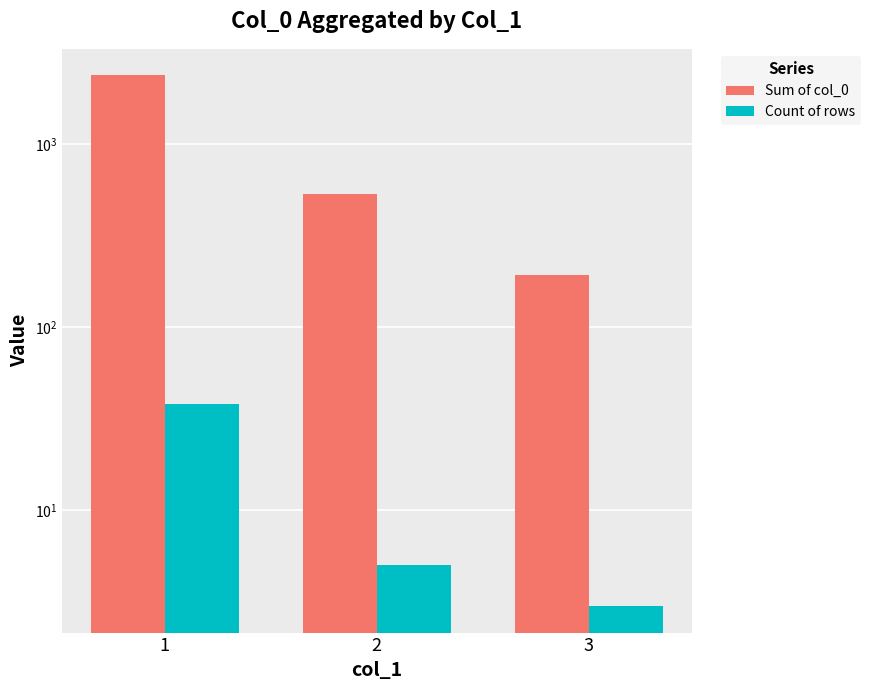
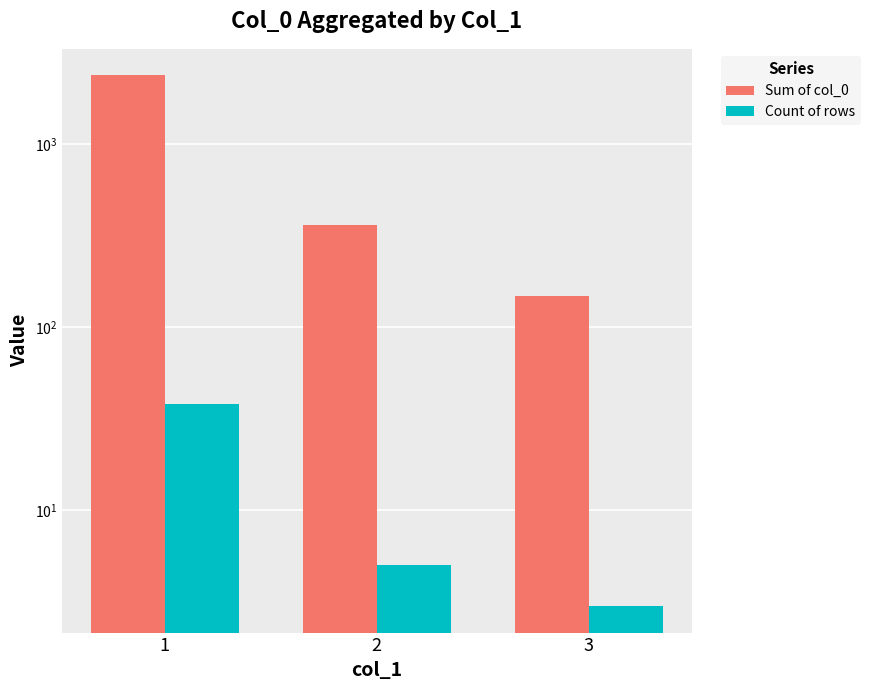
Sum of col_0, 2: 530 -> 370
Sum of col_0, 3: 190 -> 150
